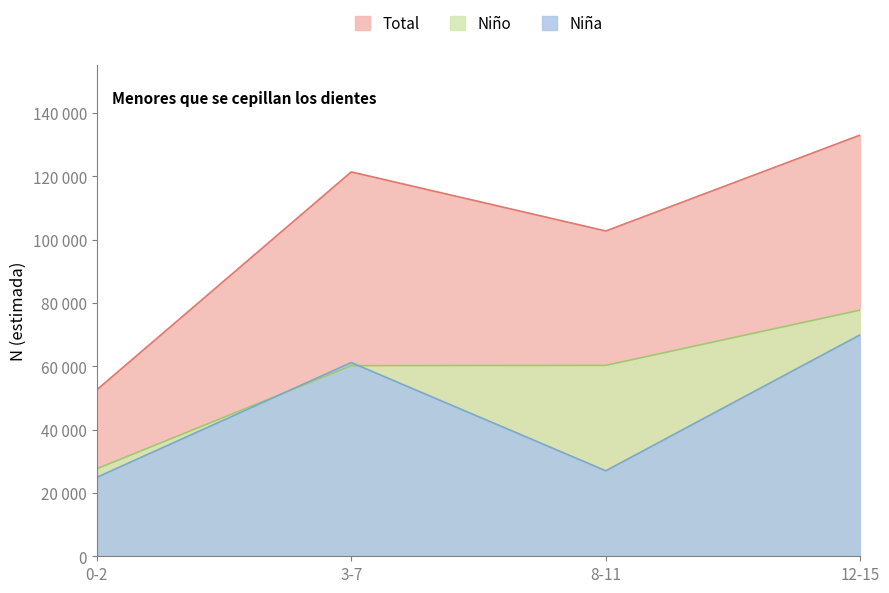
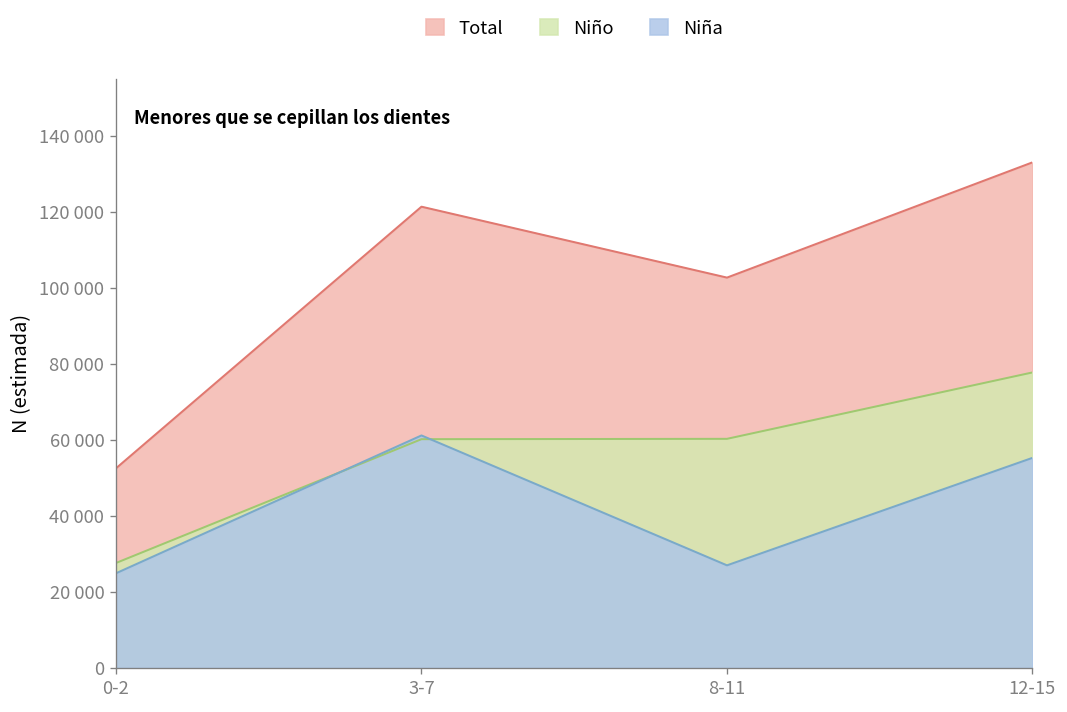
Niña, 12-15: 70000 -> 55000
